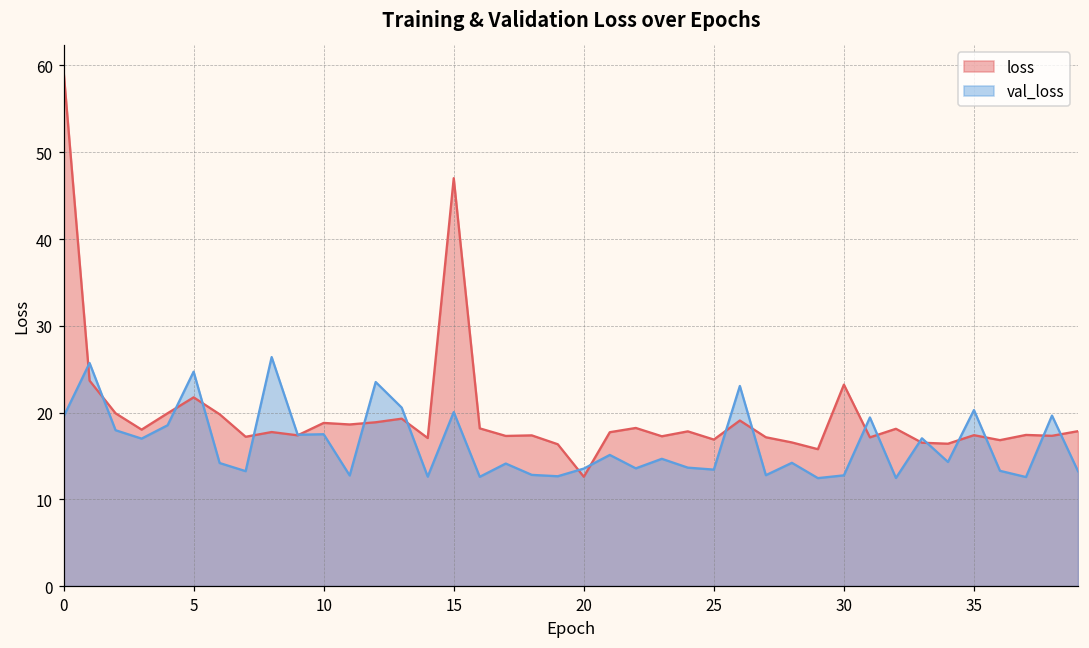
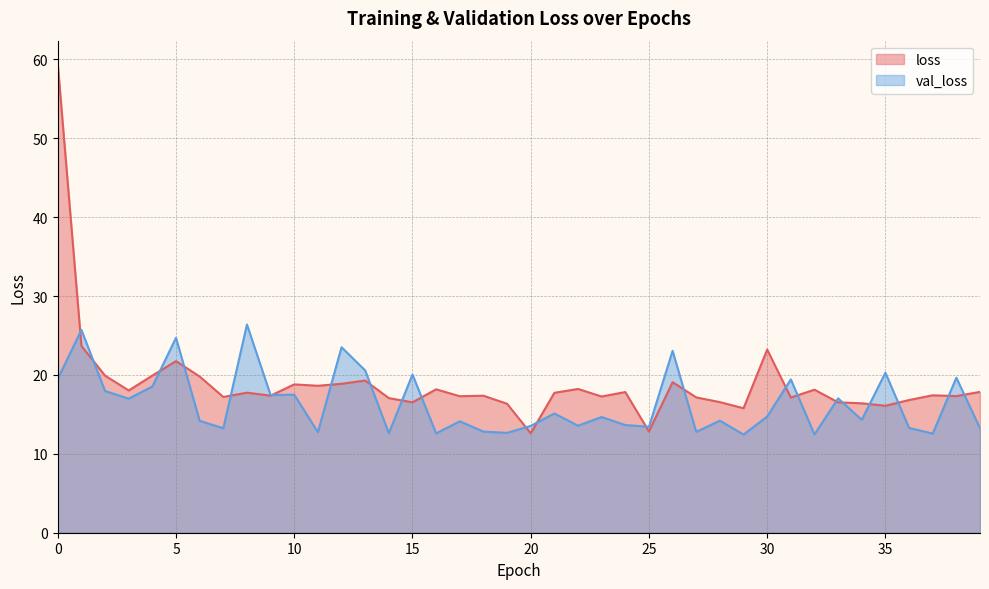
loss, 15: 47 -> 17
loss, 25: 17 -> 13
val_loss, 30: 13 -> 15
loss, 35: 17 -> 16
